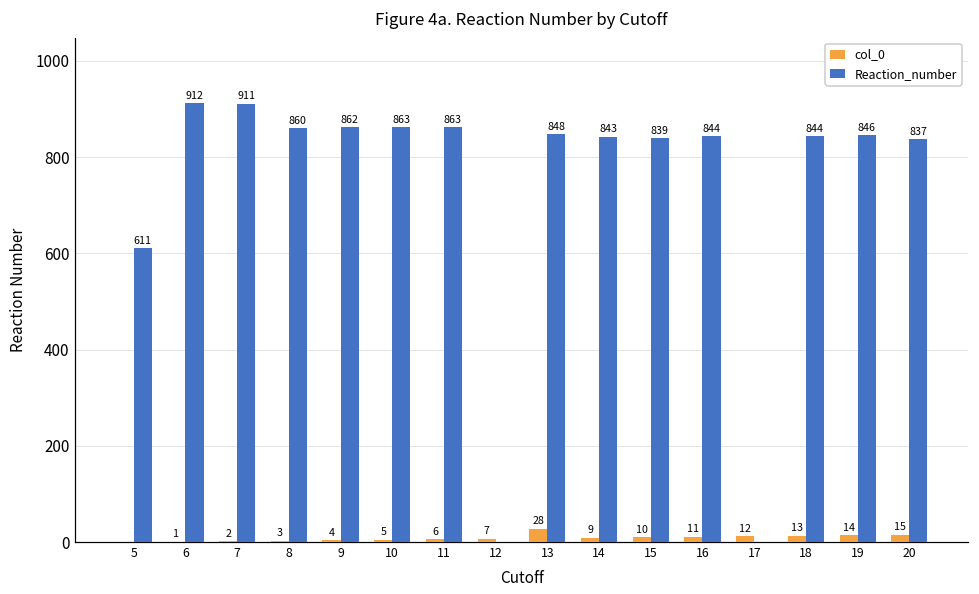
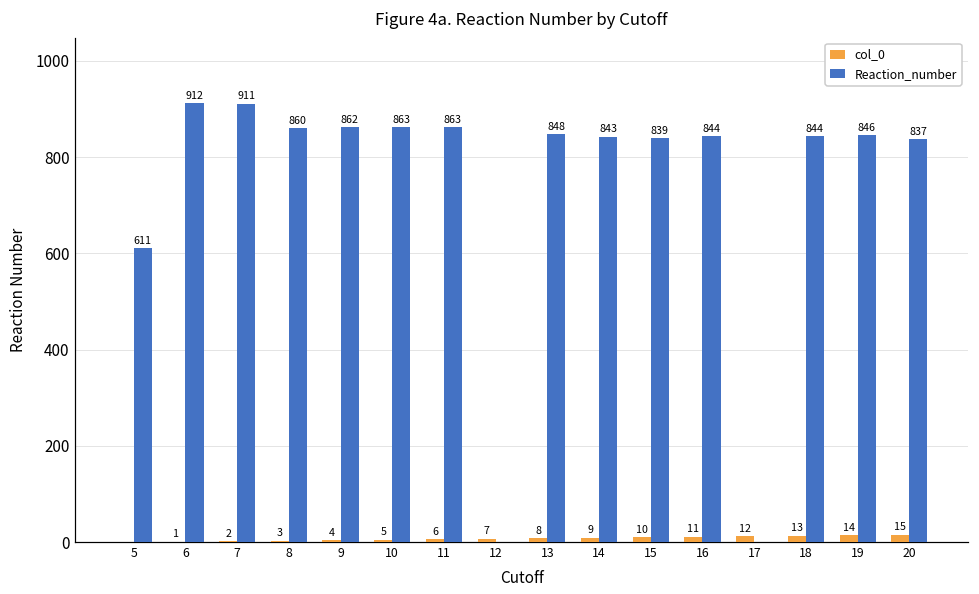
col_0, 13: 28 -> 8
